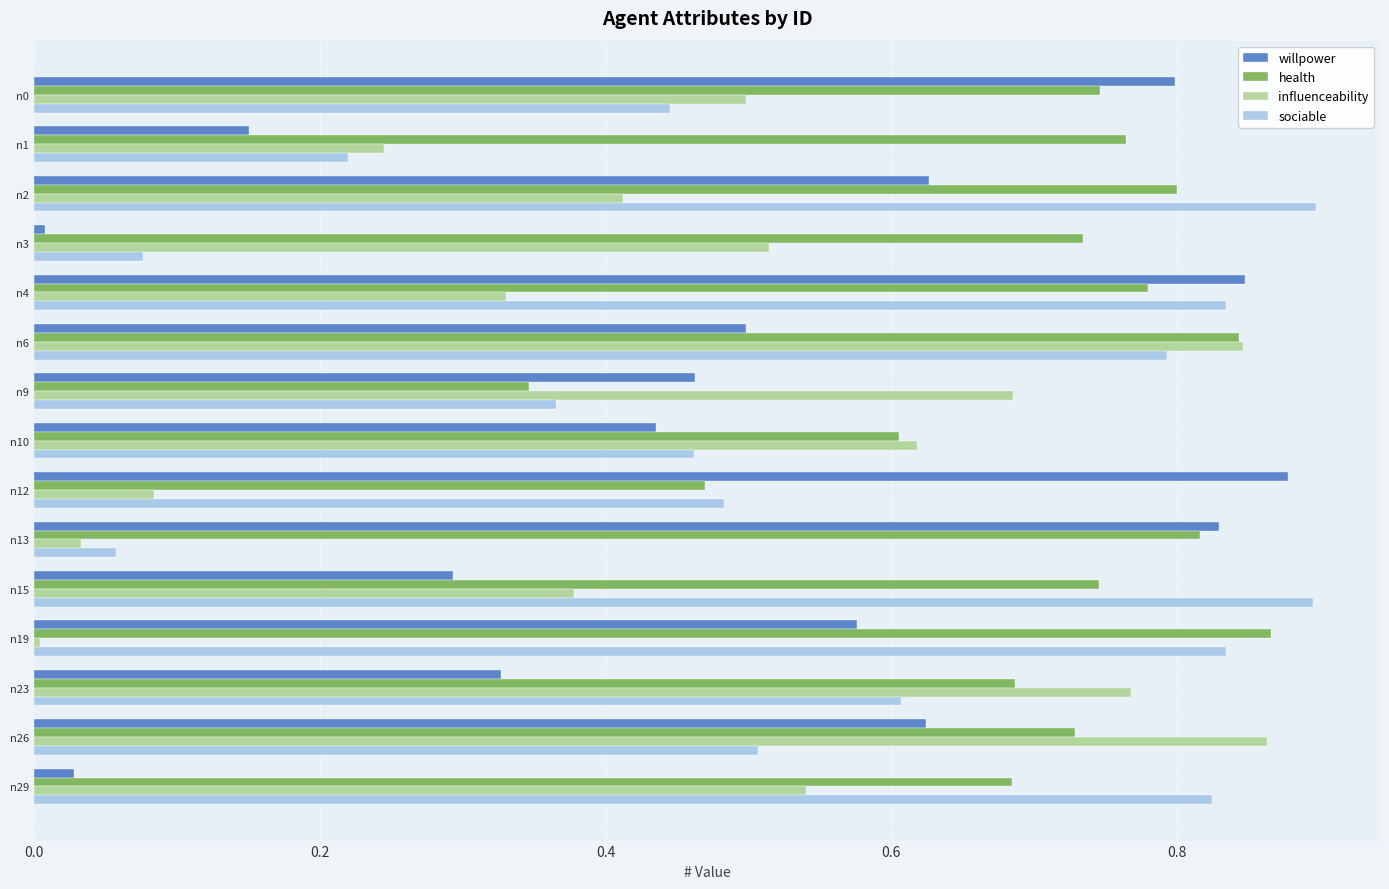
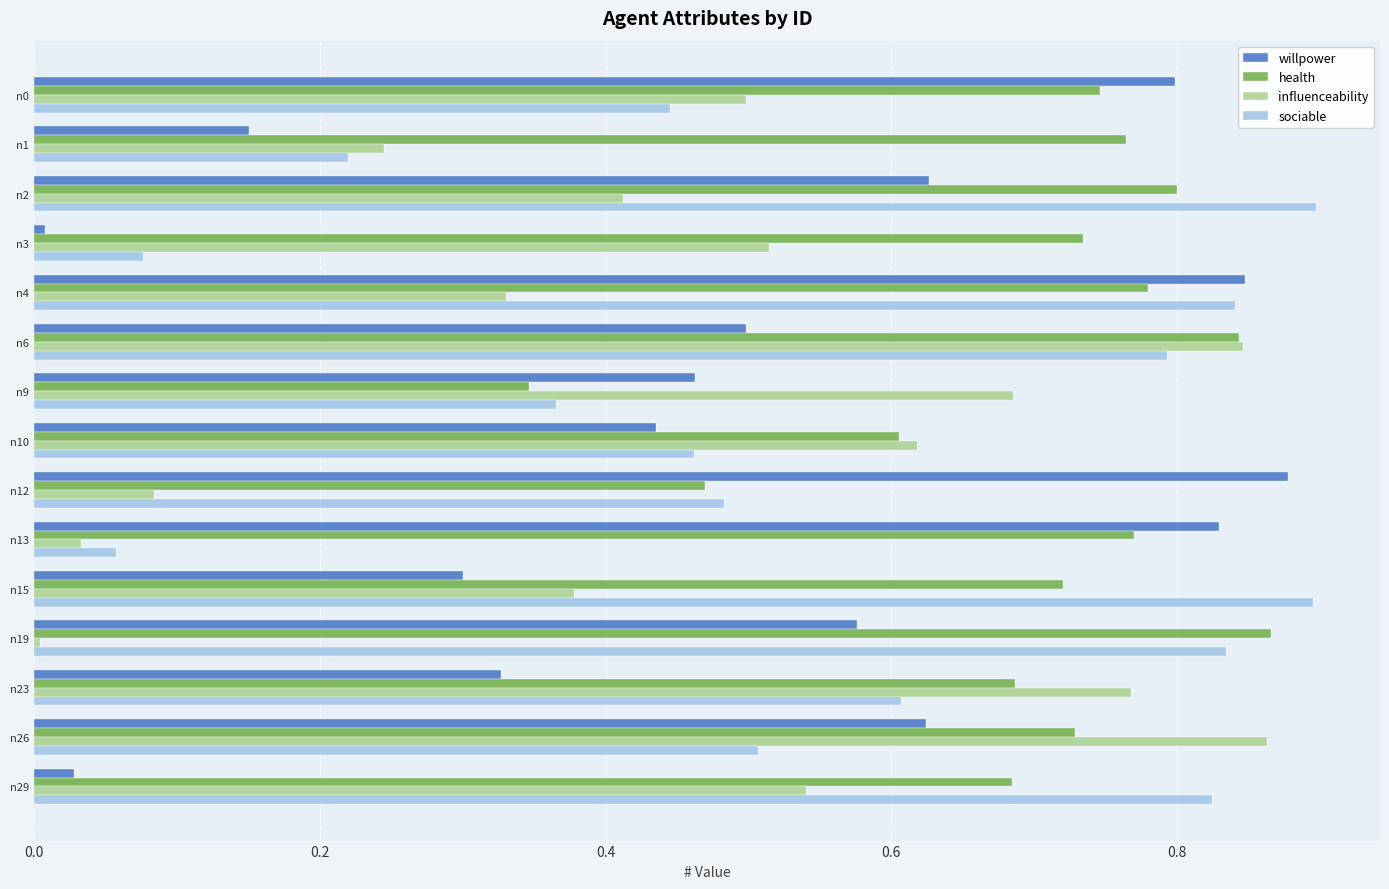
sociable, n4: 0.834 -> 0.841
health, n13: 0.816 -> 0.770
willpower, n15: 0.293 -> 0.300
health, n15: 0.745 -> 0.720
